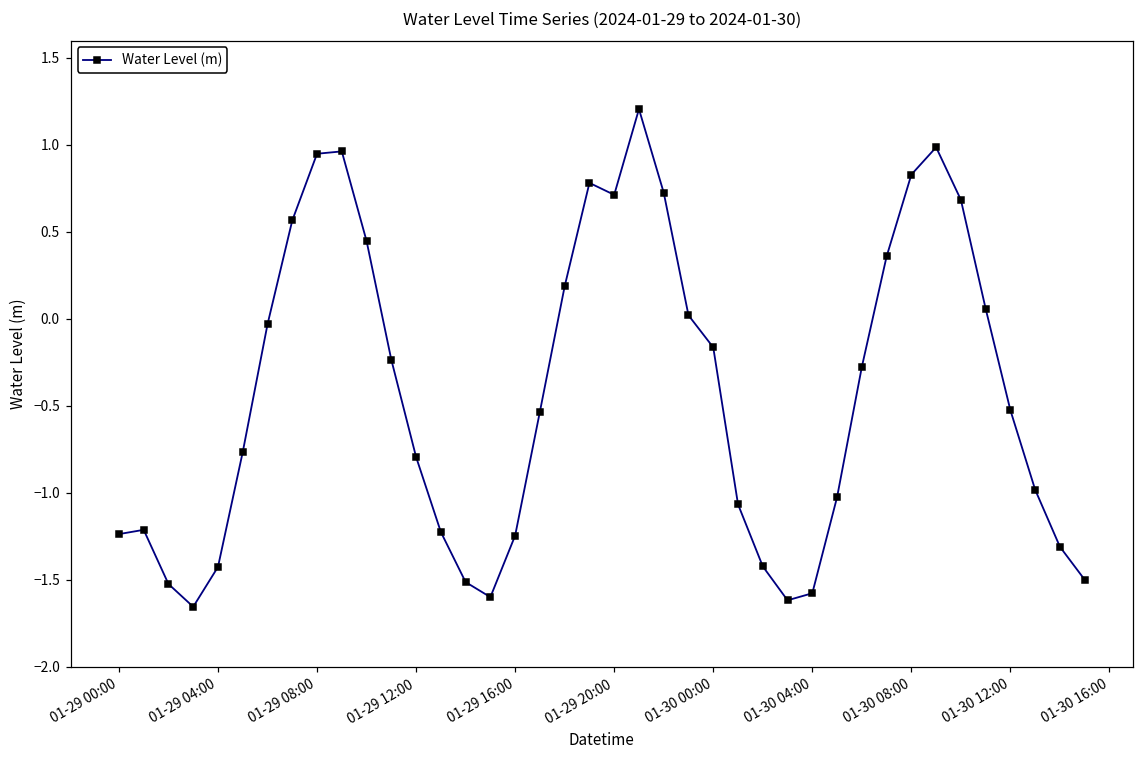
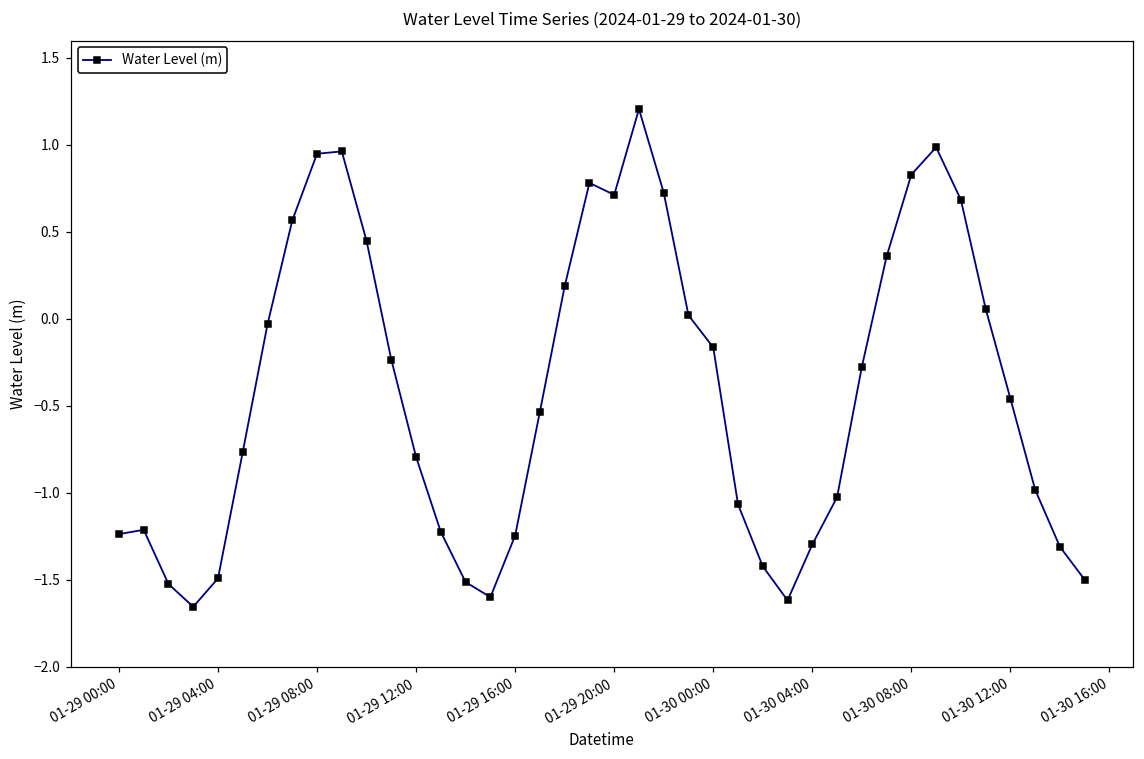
01-29 04:00: -1.43 -> -1.49
01-30 04:00: -1.58 -> -1.30
01-30 12:00: -0.53 -> -0.46
